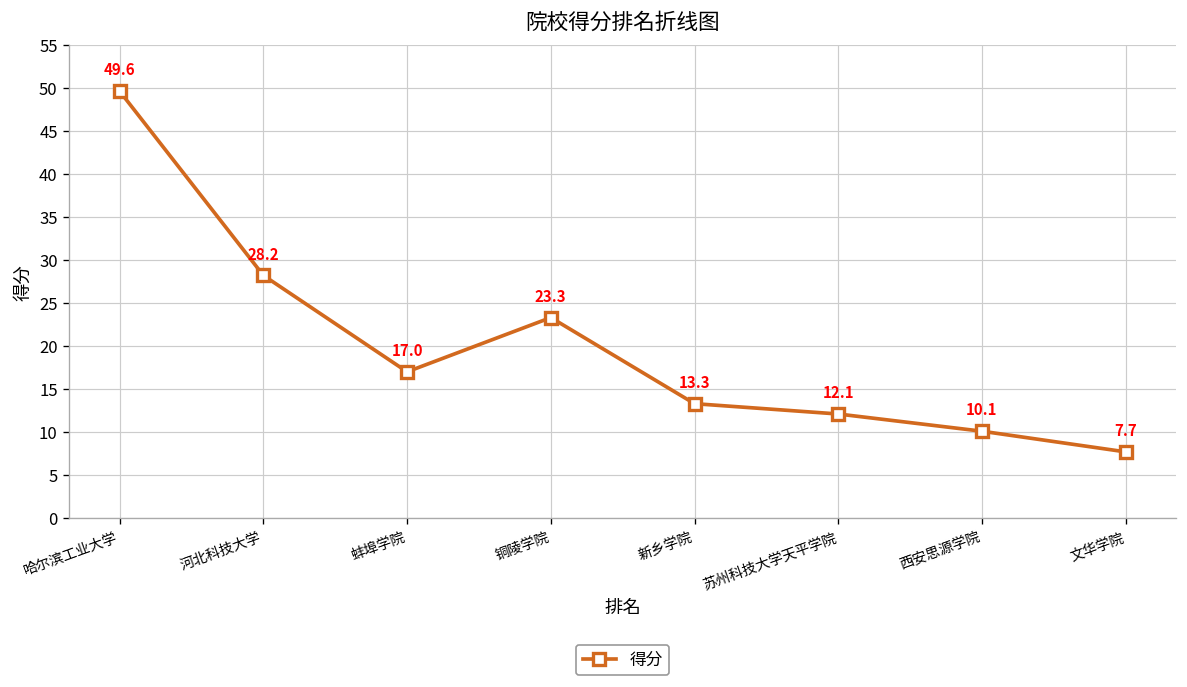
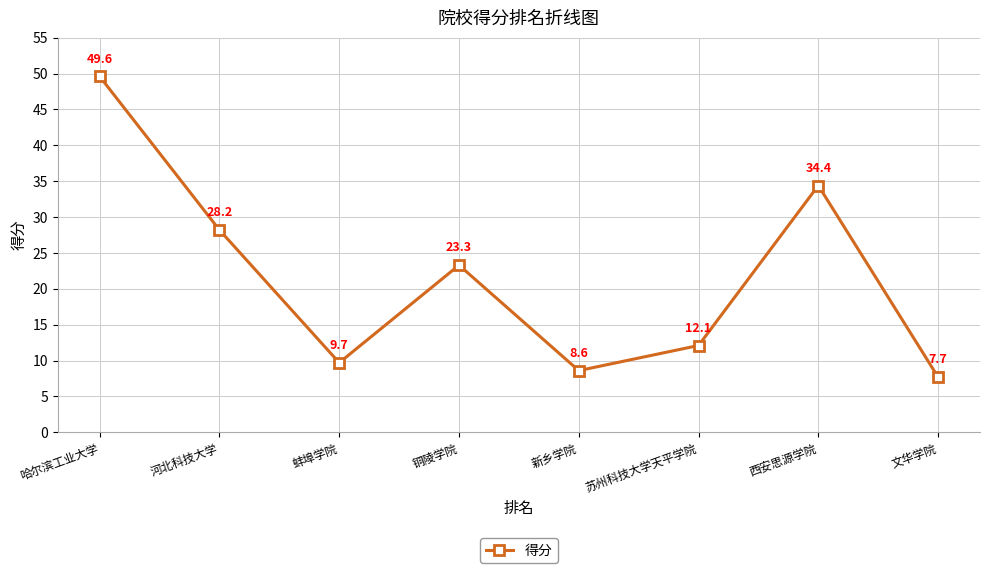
蚌埠学院: 17.0 -> 9.7
新乡学院: 13.3 -> 8.6
西安思源学院: 10.1 -> 34.4
